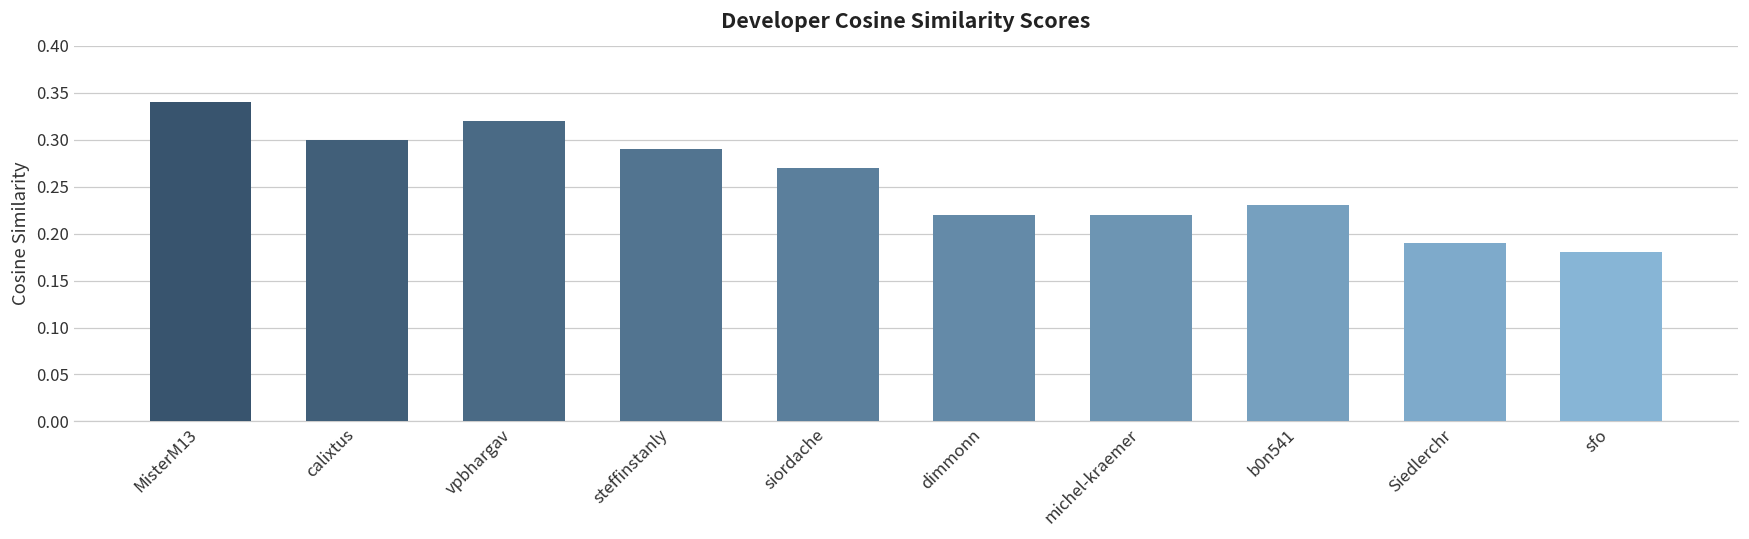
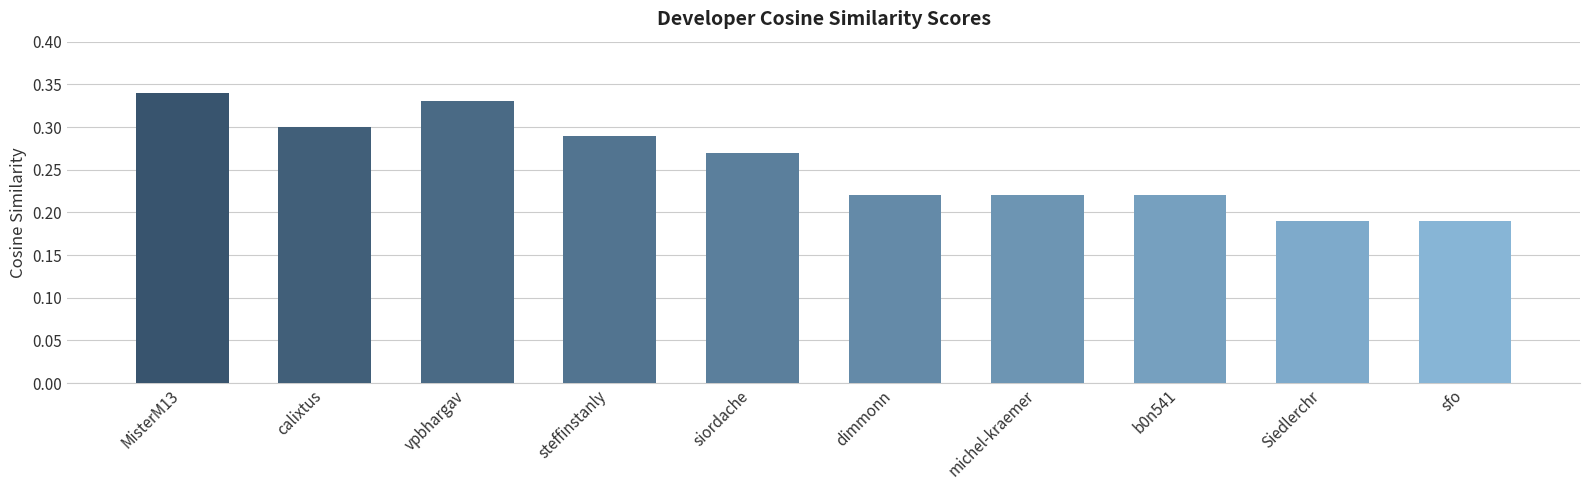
vpbhargav: 0.32 -> 0.33
b0n541: 0.23 -> 0.22
sfo: 0.18 -> 0.19
